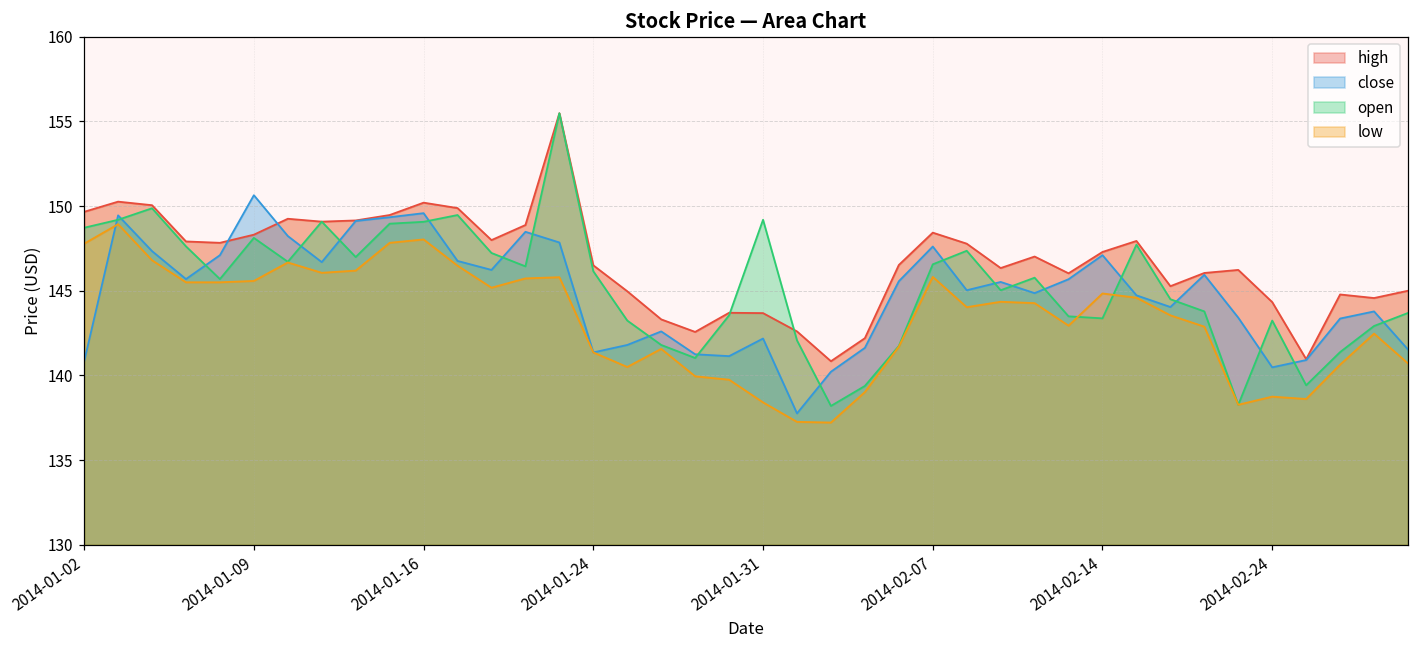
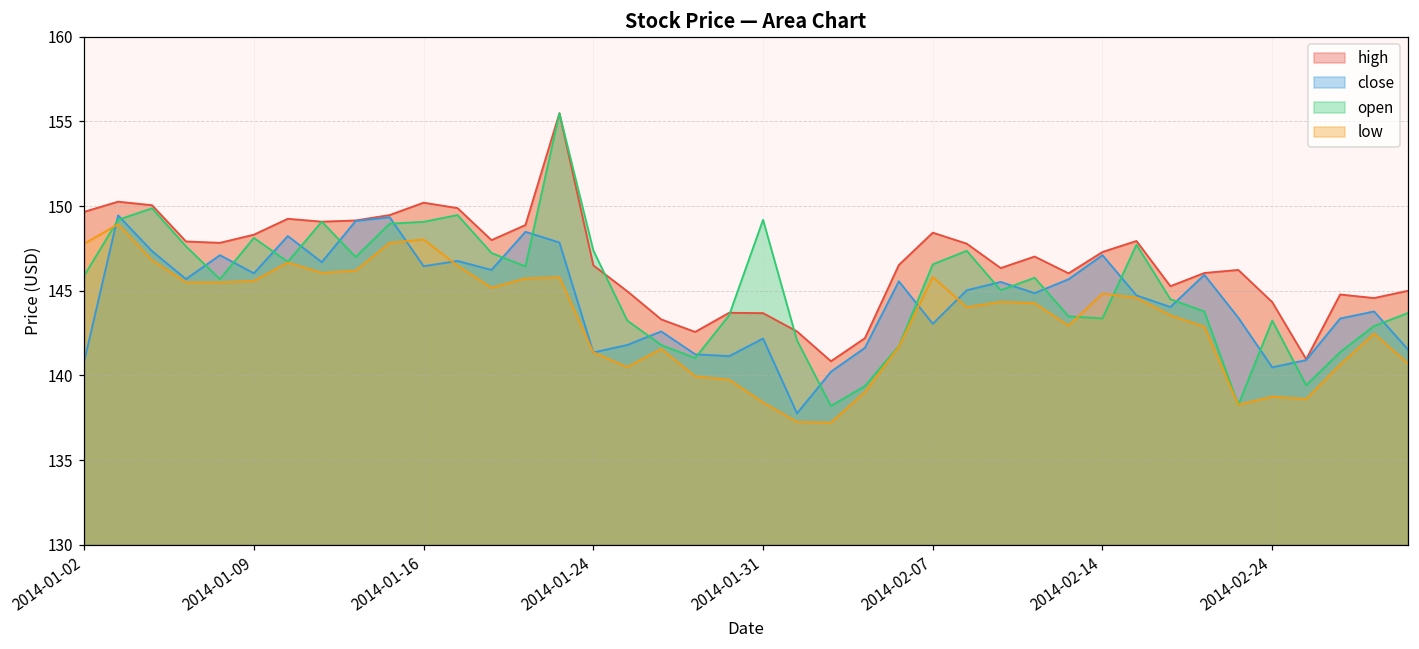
open, 2014-01-02: 148.7 -> 145.9
close, 2014-01-09: 150.6 -> 146.0
close, 2014-01-16: 149.6 -> 146.5
open, 2014-01-24: 146.2 -> 147.4
close, 2014-02-07: 147.6 -> 143.1
